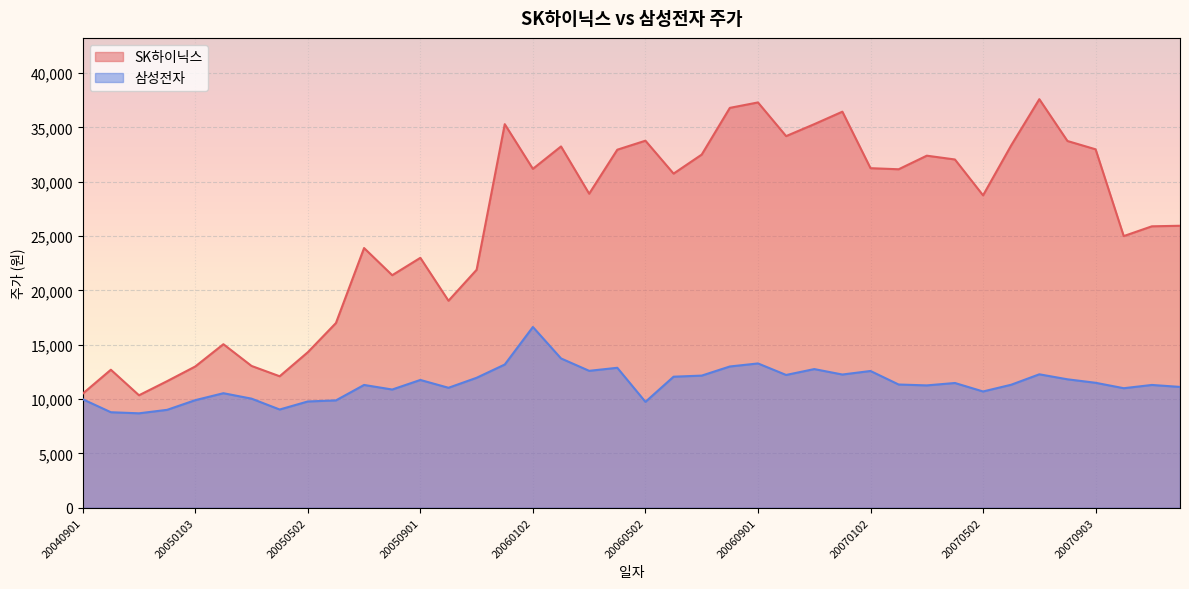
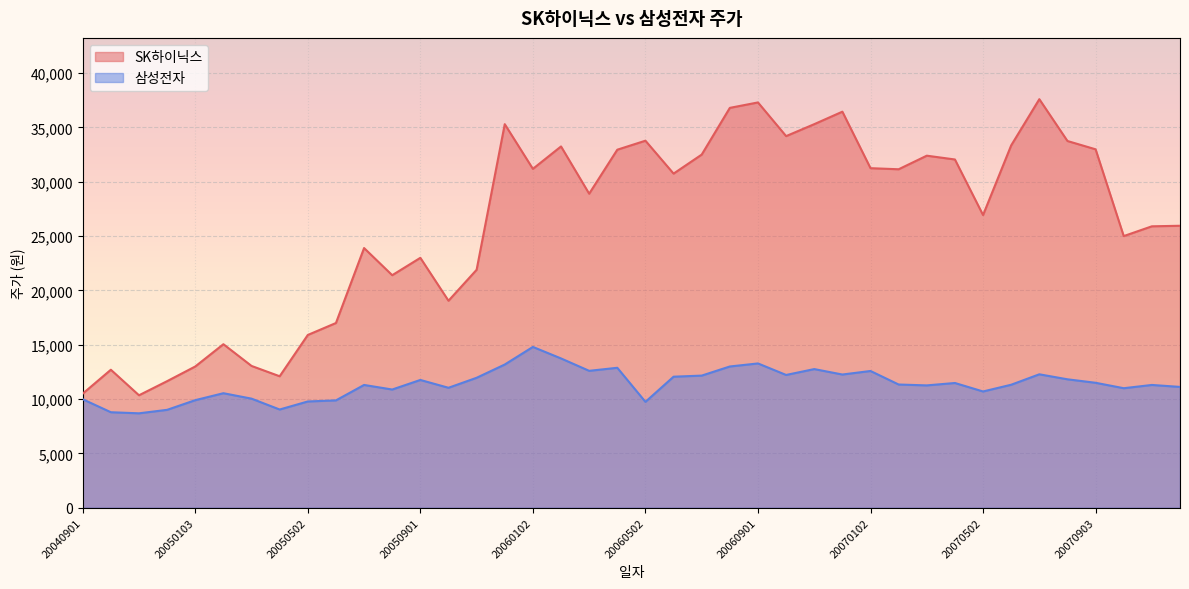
SK하이닉스, 20050502: 14,300 -> 15,900
삼성전자, 20060102: 16,600 -> 14,800
SK하이닉스, 20070502: 28,800 -> 26,900
